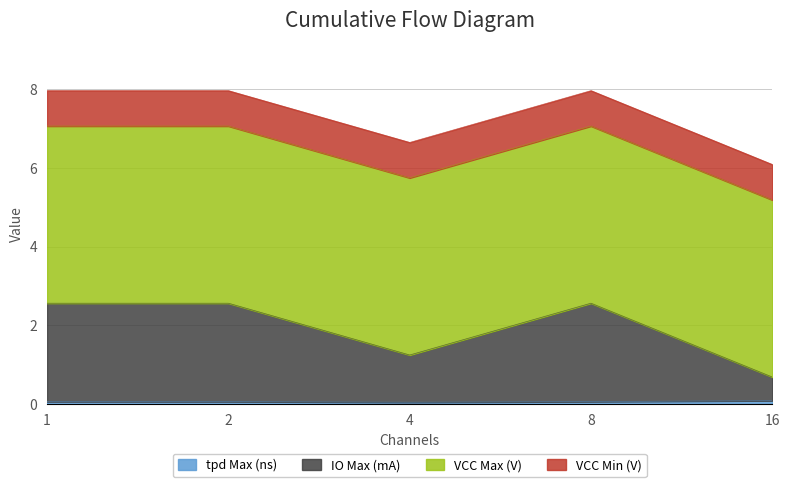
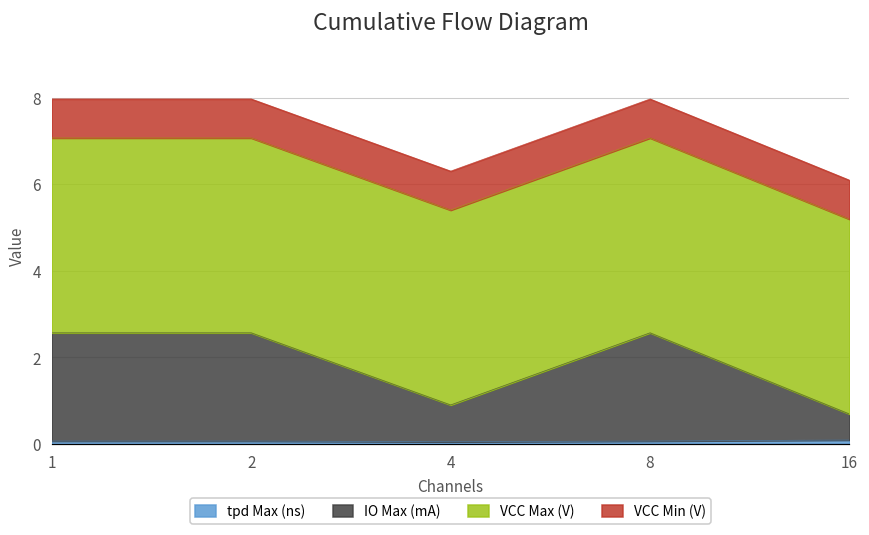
IO Max (mA), 4: 1.2 -> 0.9
